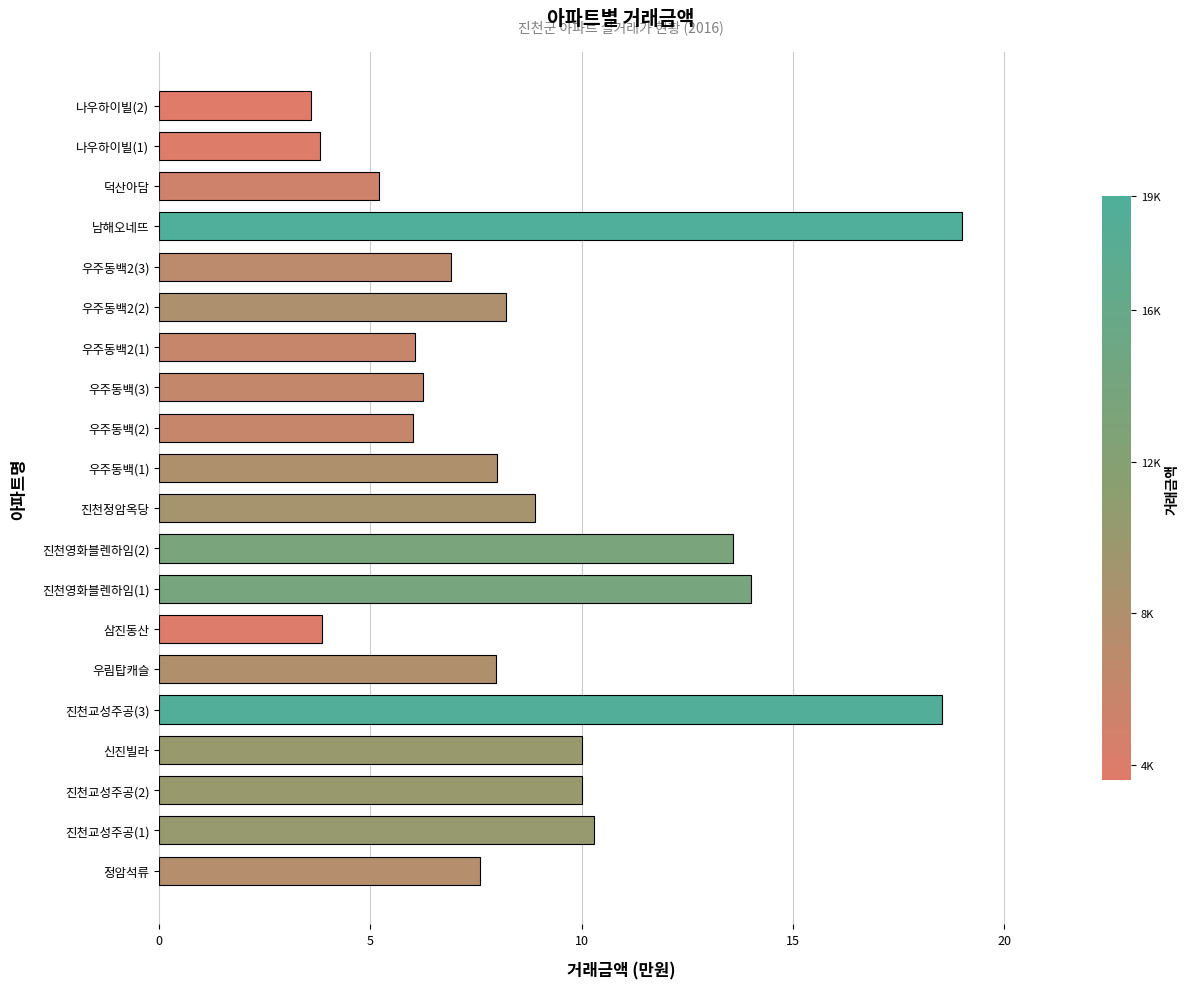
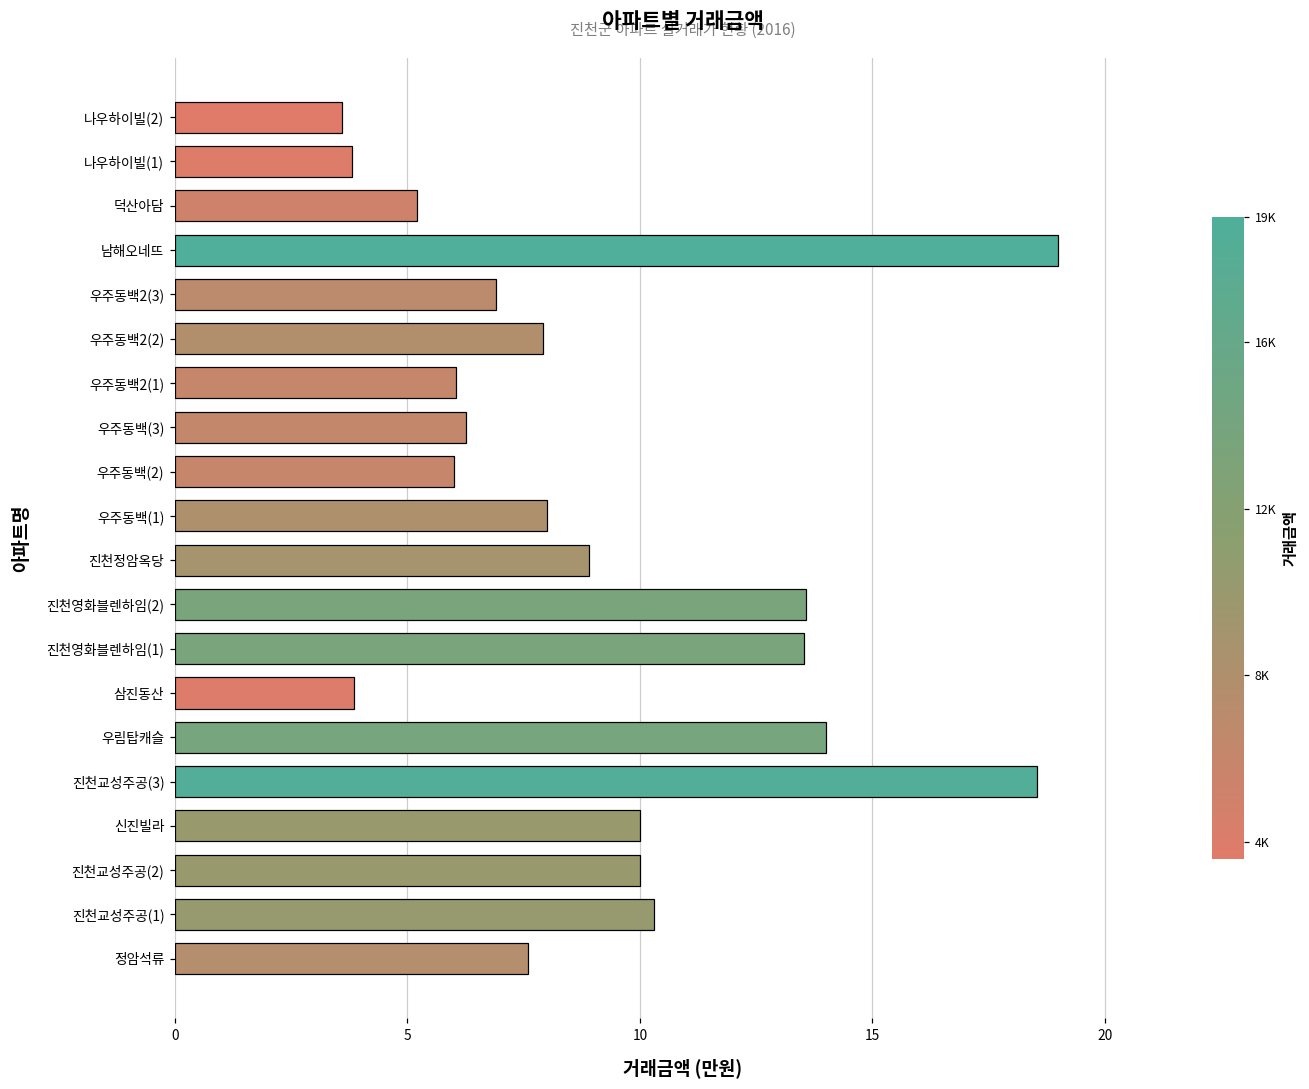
우주동백2(2): 8.2 -> 7.9
진천영화블렌하임(1): 14.0 -> 13.5
우림탑캐슬: 8.0 -> 14.0
